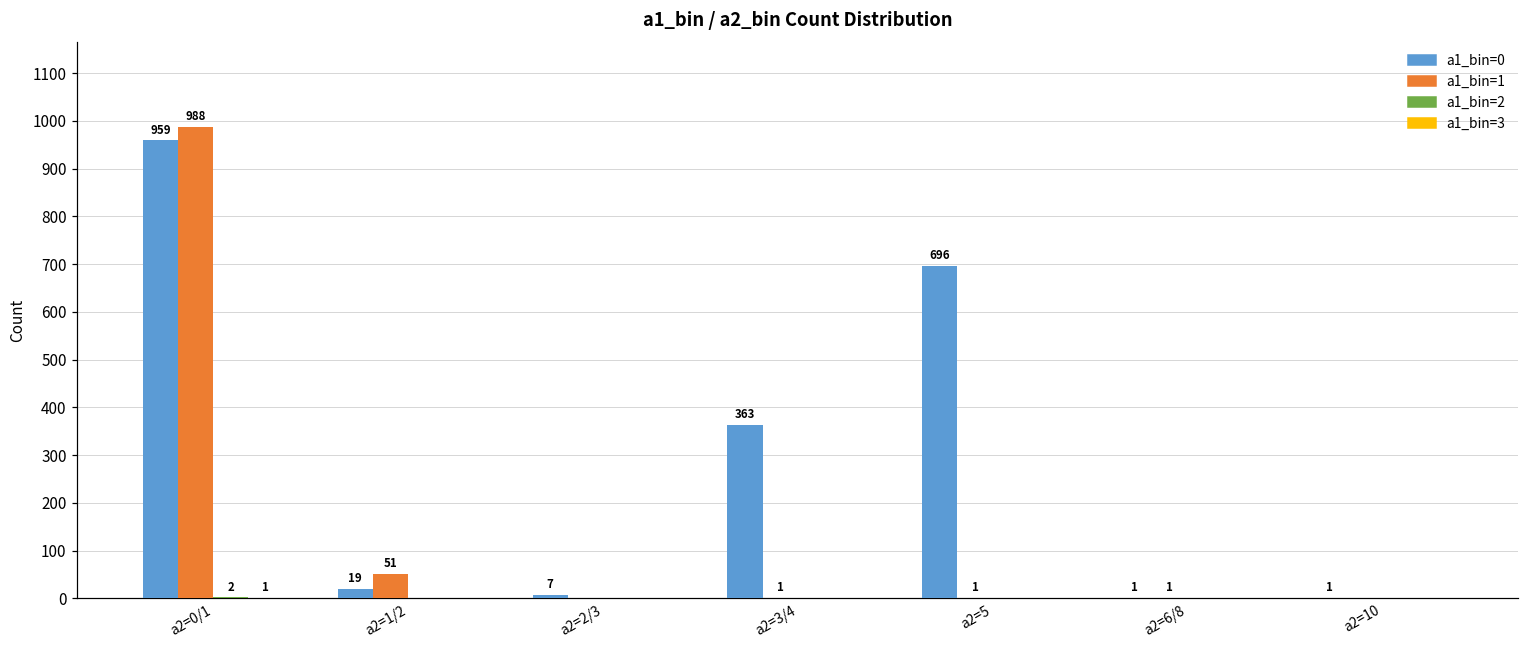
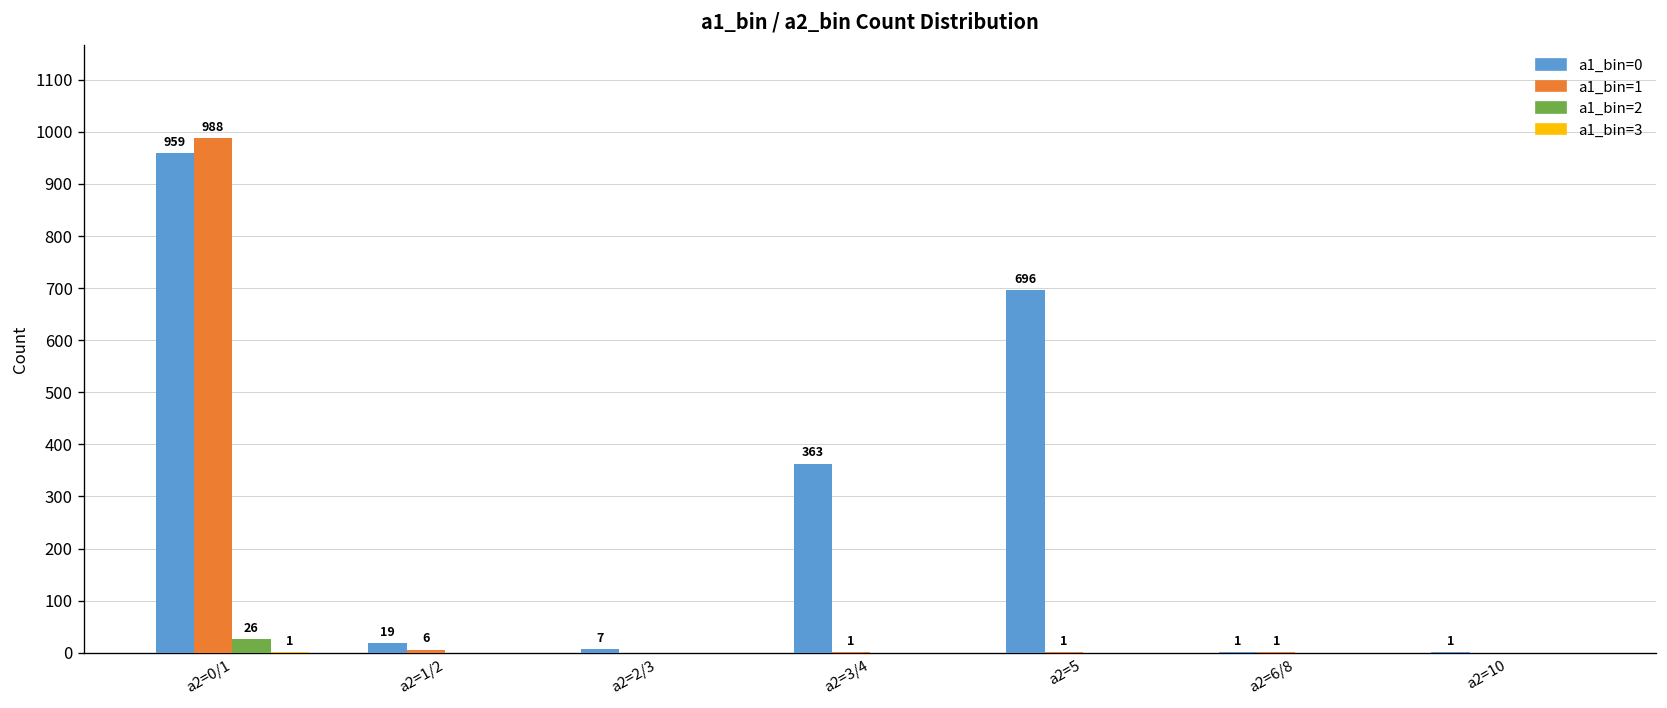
a1_bin=2, a2=0/1: 2 -> 26
a1_bin=1, a2=1/2: 51 -> 6
